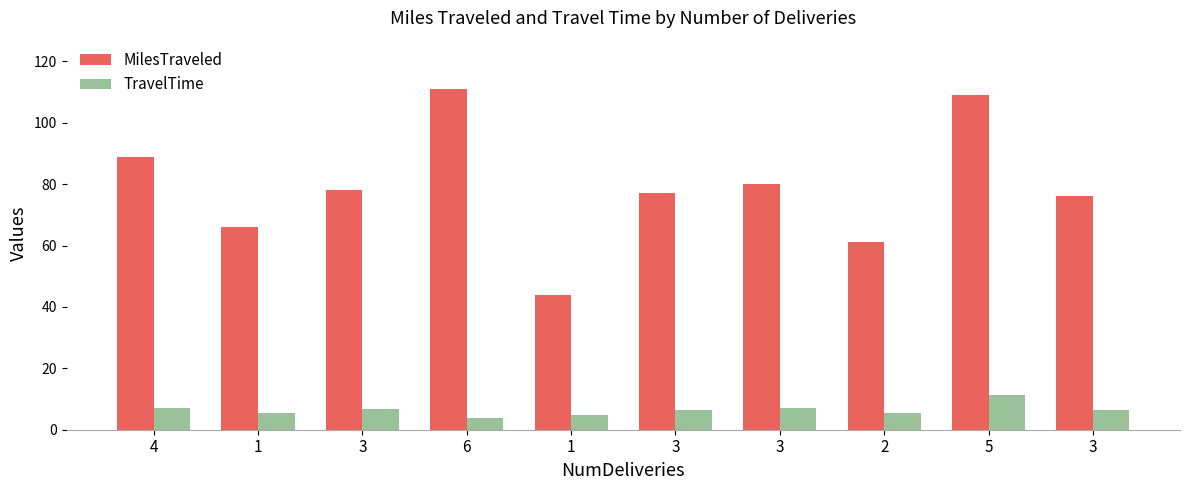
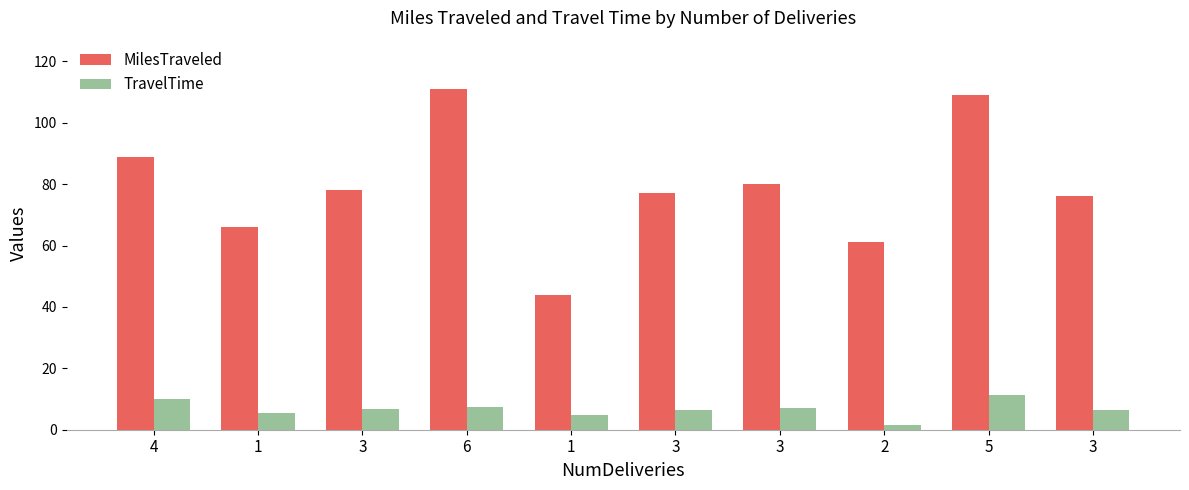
TravelTime, 4: 7 -> 10
TravelTime, 6: 4 -> 7
TravelTime, 2: 6 -> 1
